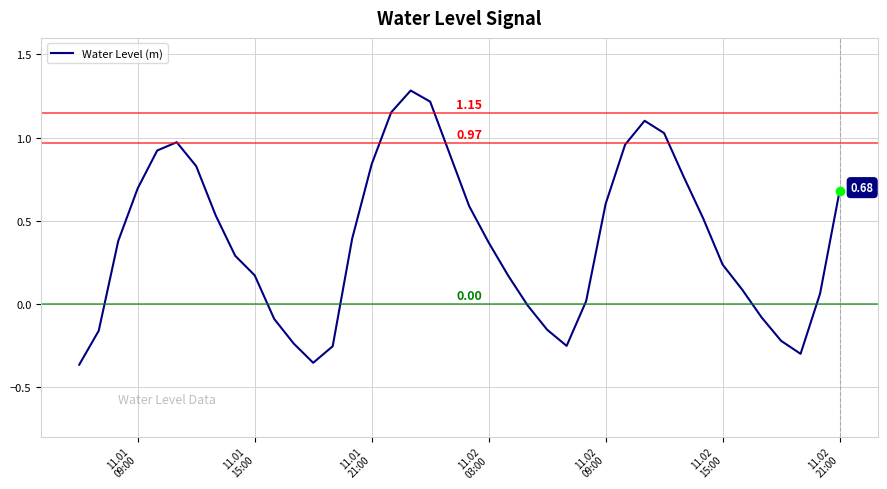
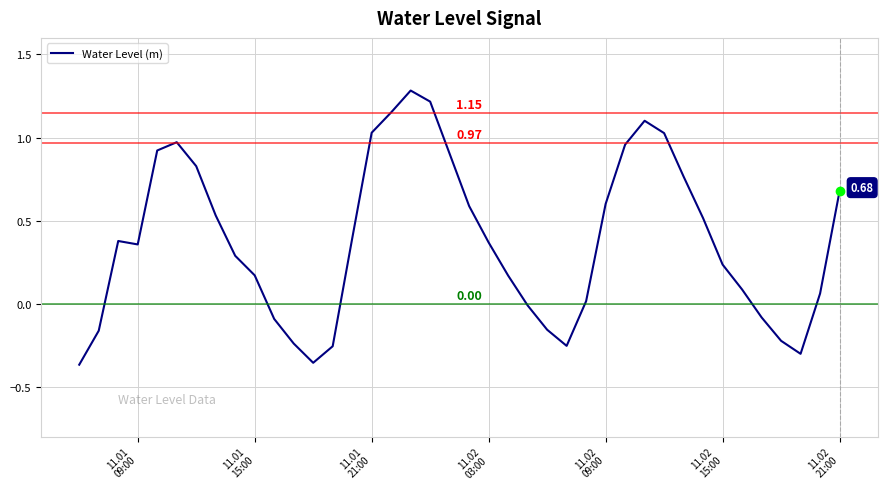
Water Level (m), 11.01 09:00: 0.69 -> 0.36
Water Level (m), 11.01 21:00: 0.84 -> 1.03
